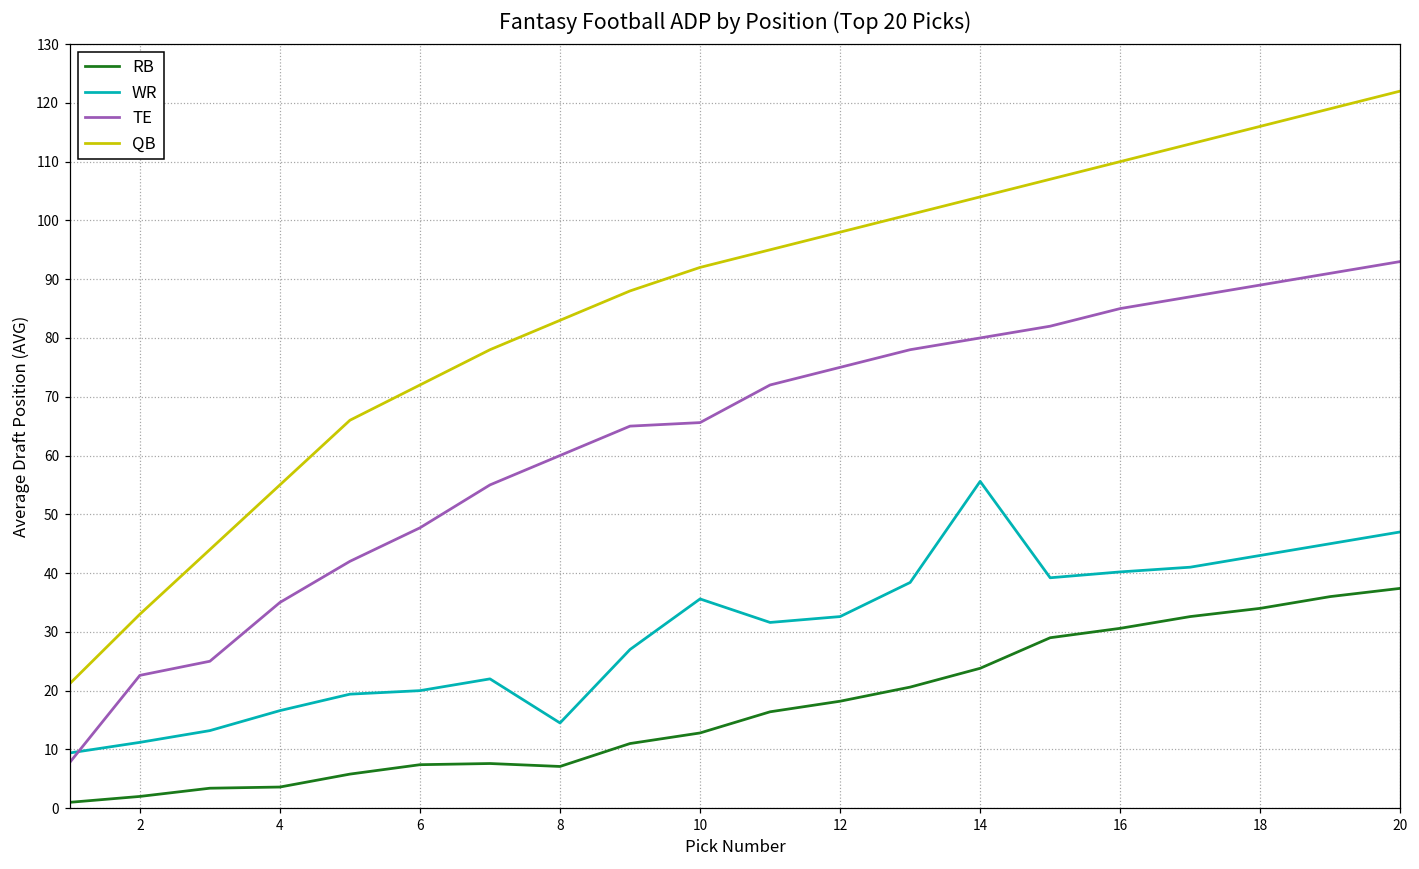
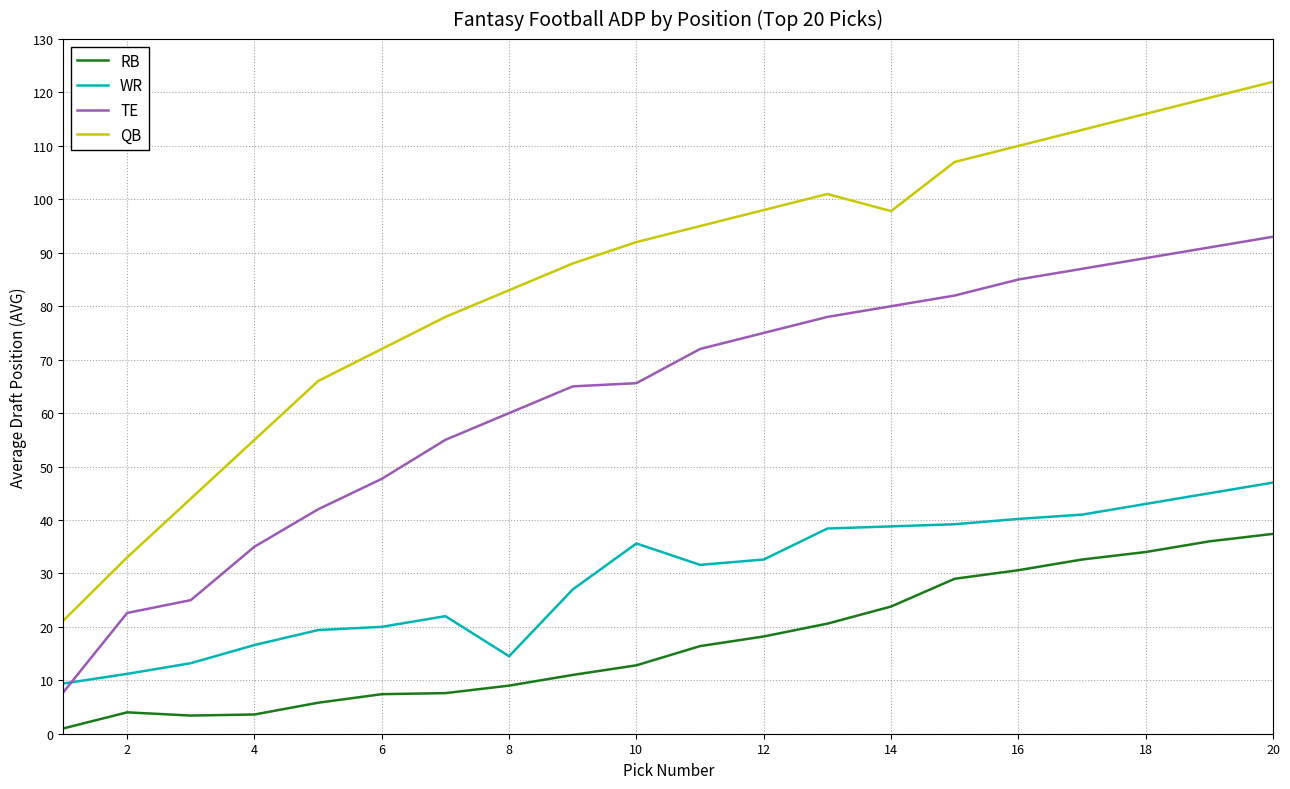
RB, 2: 2 -> 4
RB, 8: 7 -> 9
WR, 14: 56 -> 39
QB, 14: 104 -> 98
